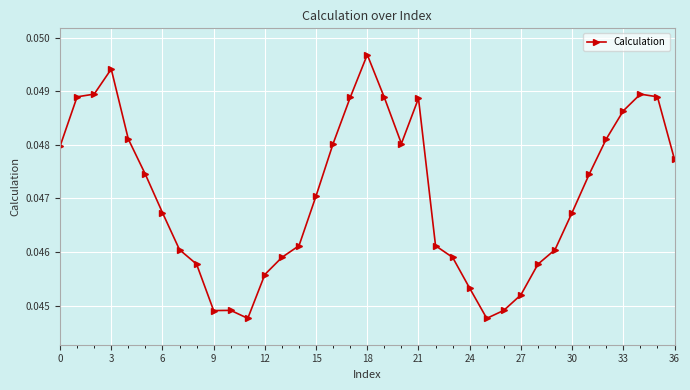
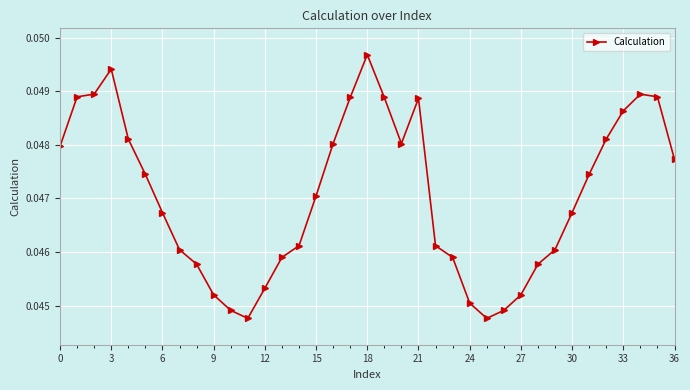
9: 0.0449 -> 0.0452
12: 0.0456 -> 0.0453
24: 0.0453 -> 0.0450
